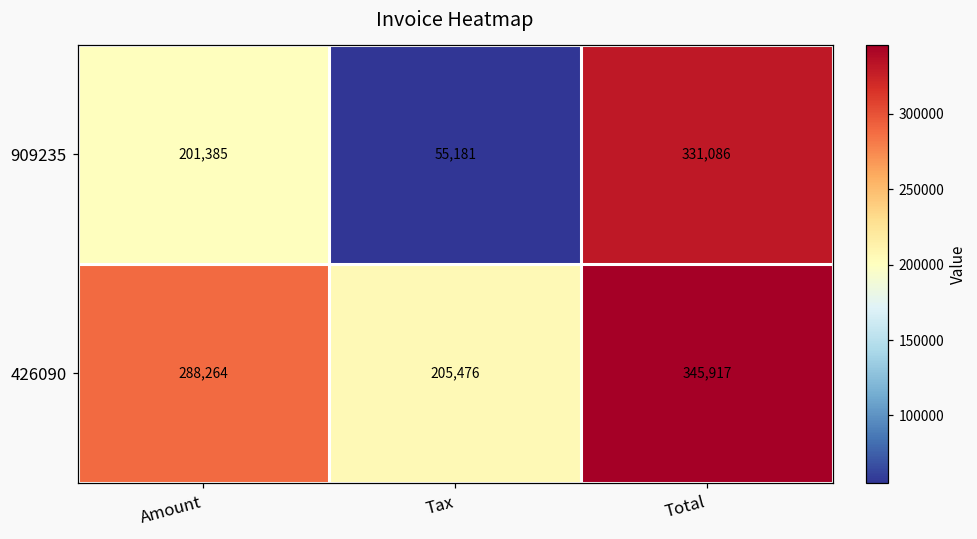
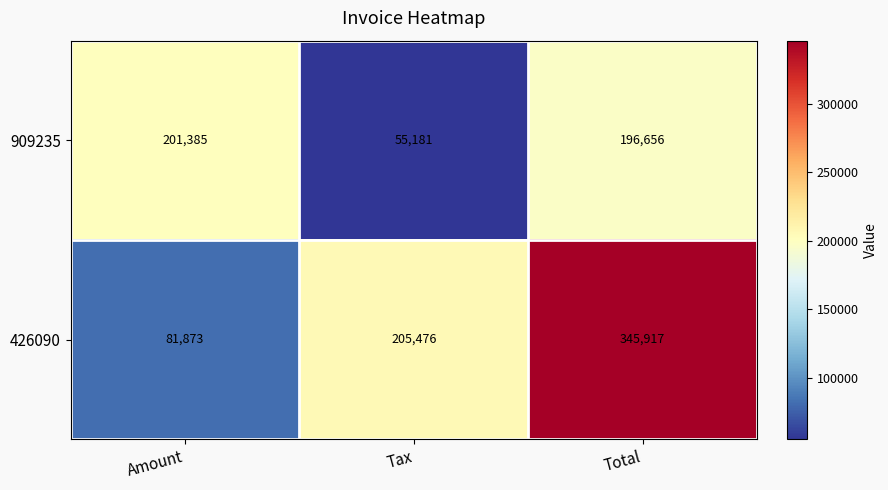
909235, Total: 331,086 -> 196,656
426090, Amount: 288,264 -> 81,873
